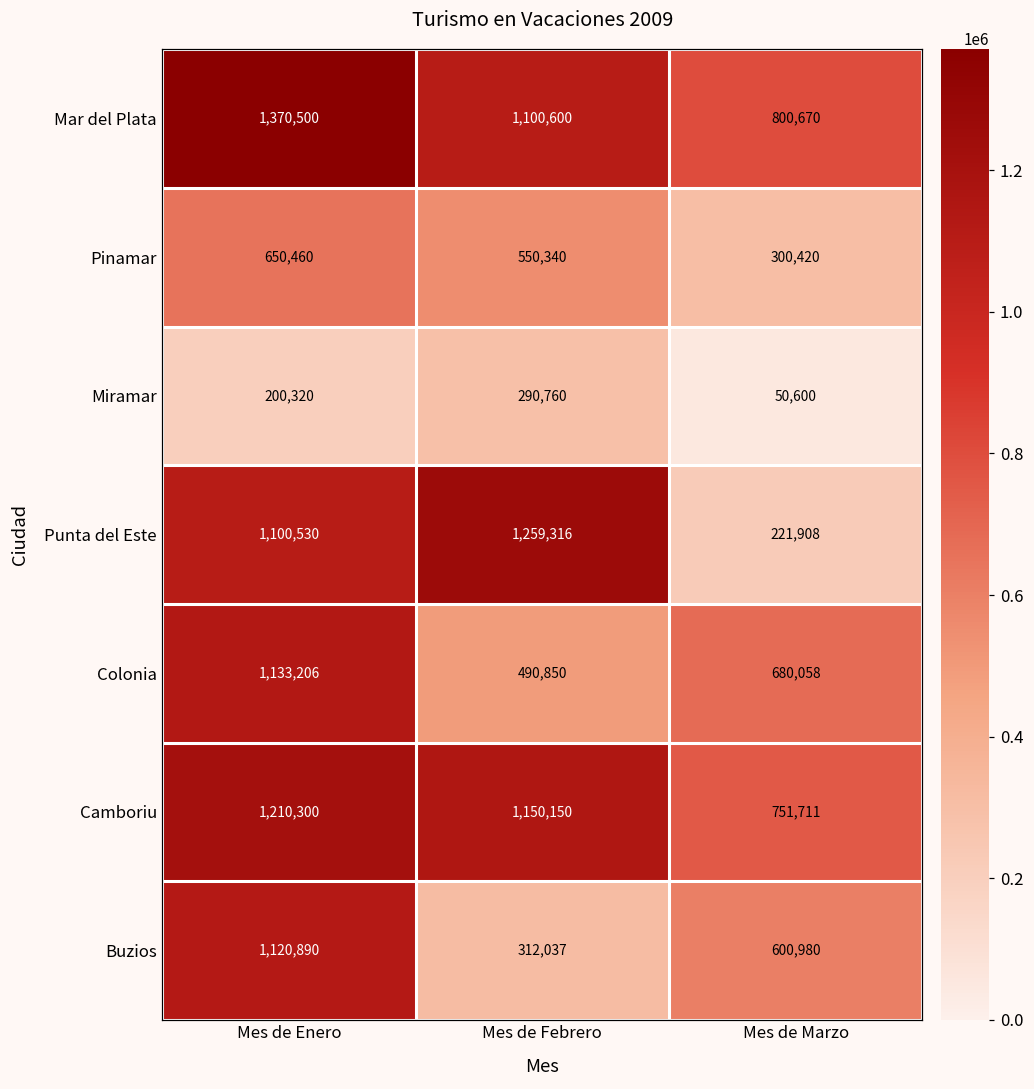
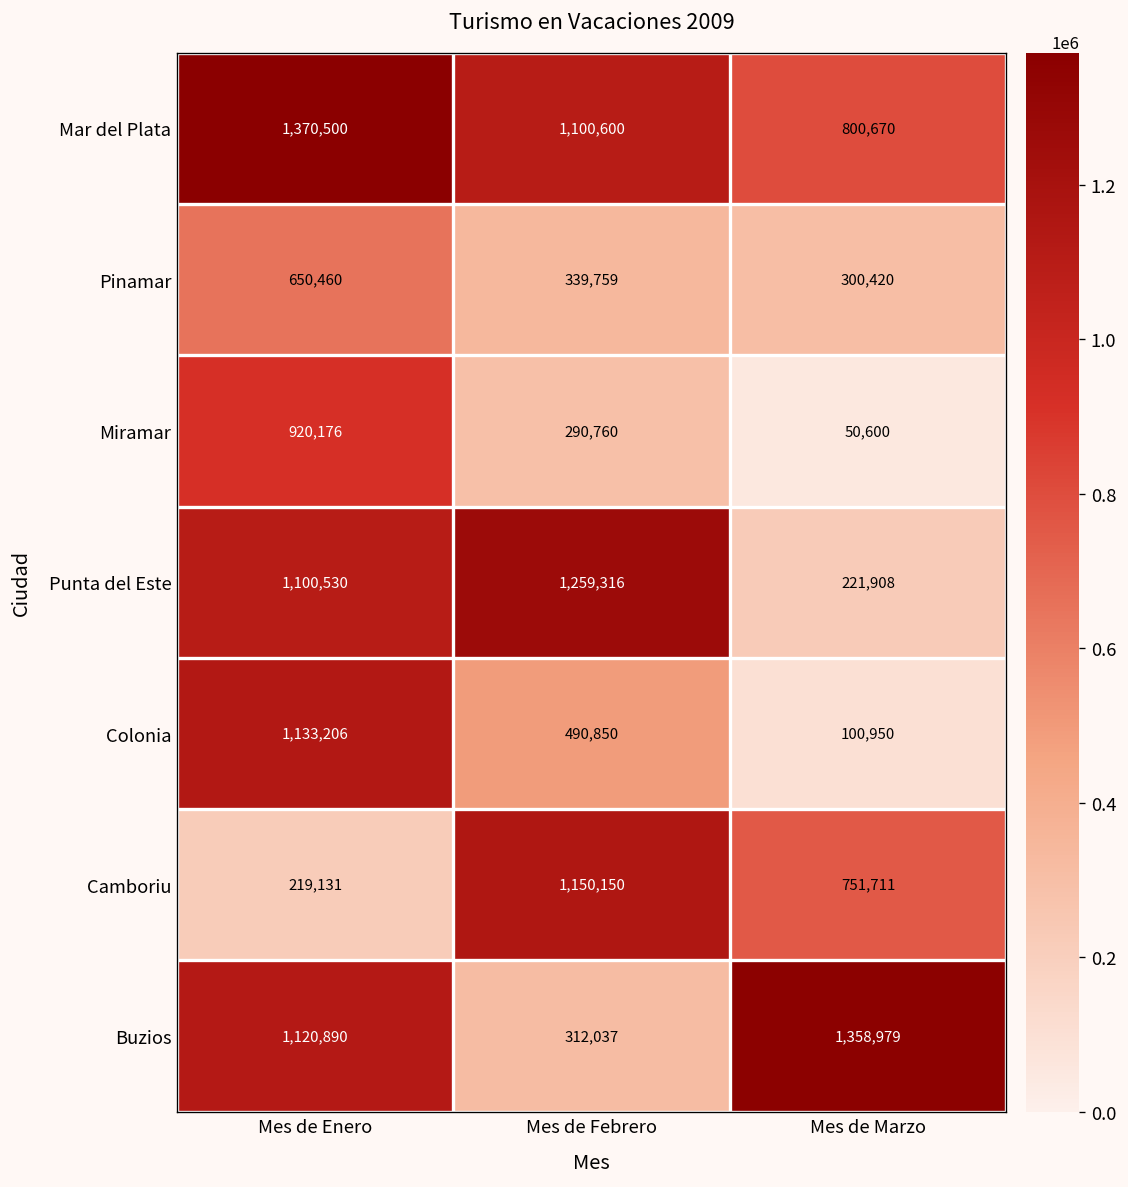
Pinamar, Mes de Febrero: 550,340 -> 339,759
Miramar, Mes de Enero: 200,320 -> 920,176
Colonia, Mes de Marzo: 680,058 -> 100,950
Camboriu, Mes de Enero: 1,210,300 -> 219,131
Buzios, Mes de Marzo: 600,980 -> 1,358,979
